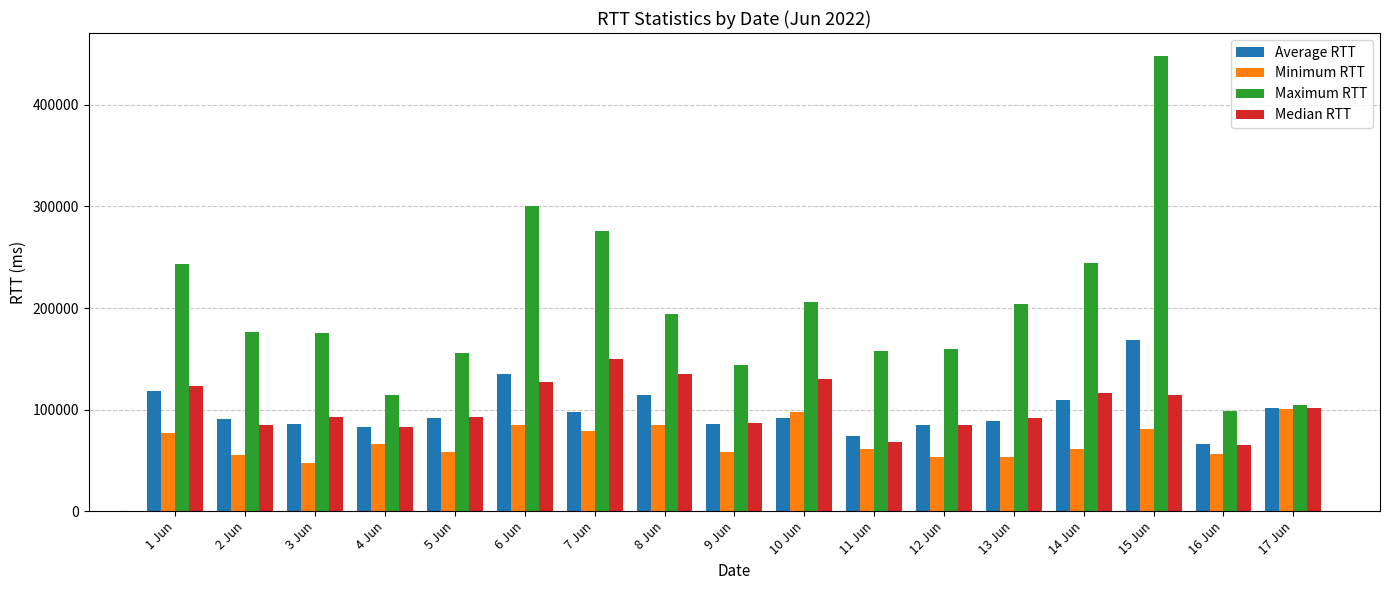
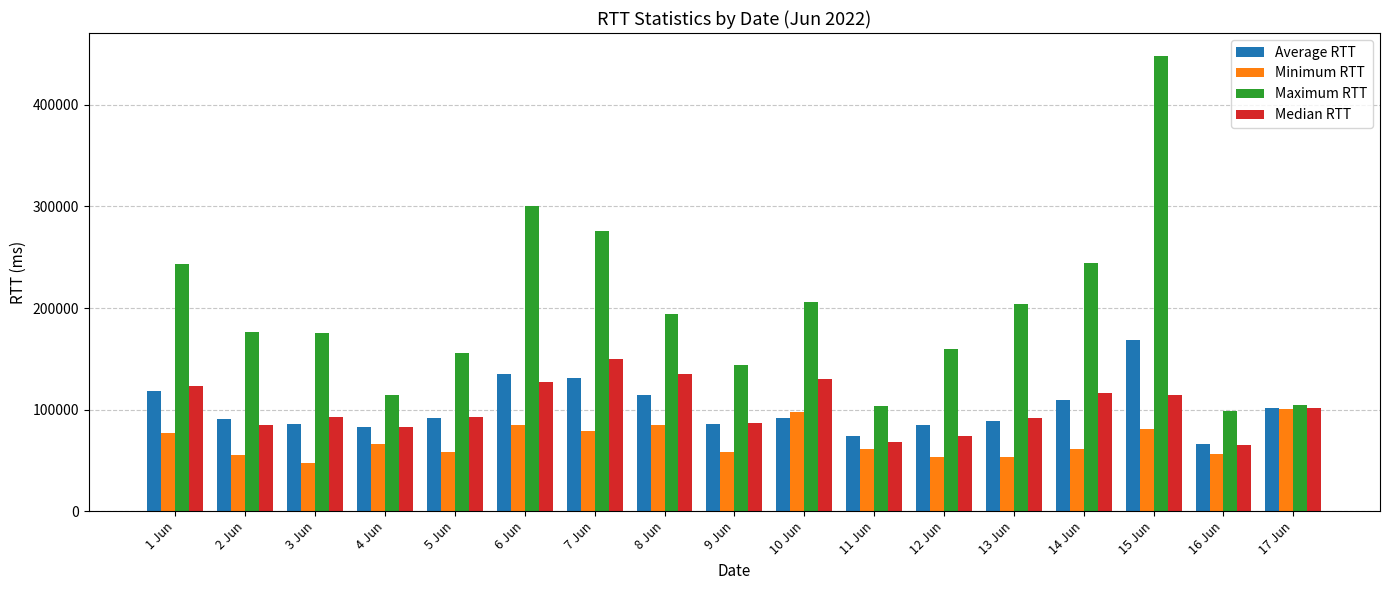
Average RTT, 7 Jun: 97000 -> 131000
Maximum RTT, 11 Jun: 157000 -> 104000
Median RTT, 12 Jun: 85000 -> 74000
